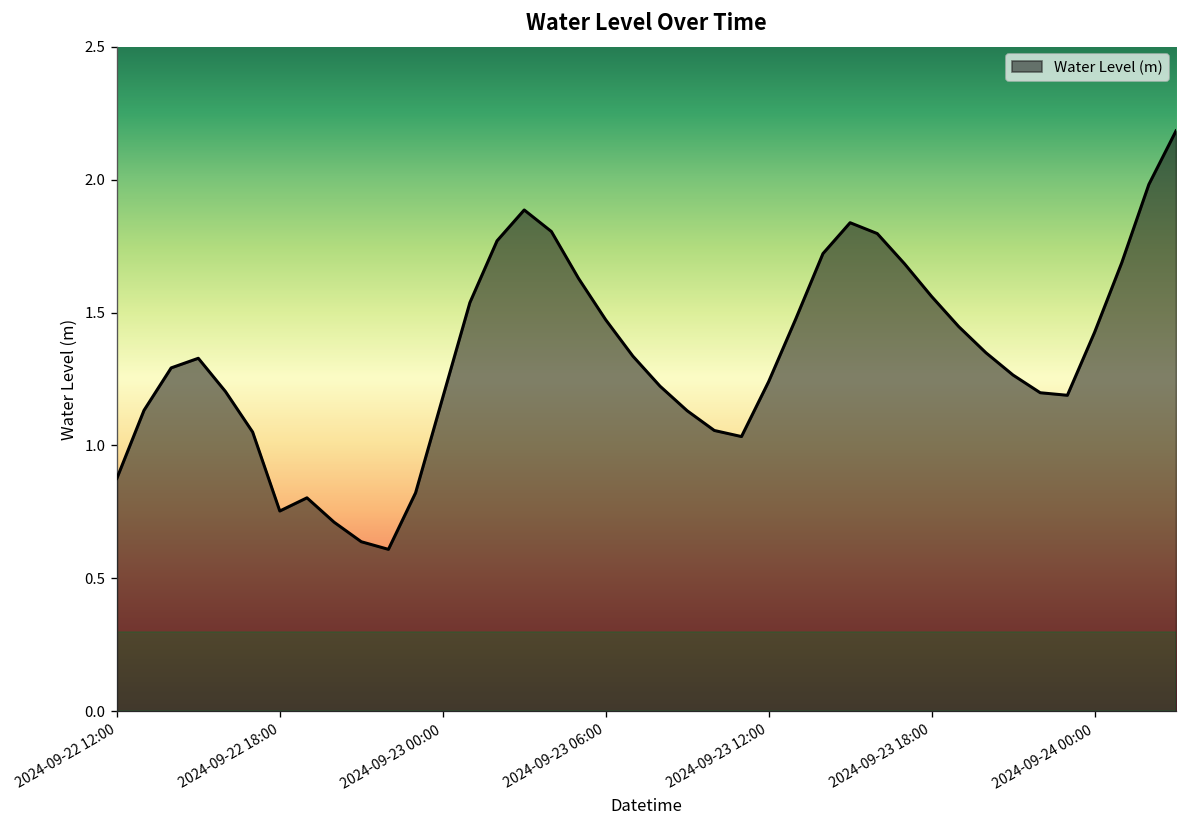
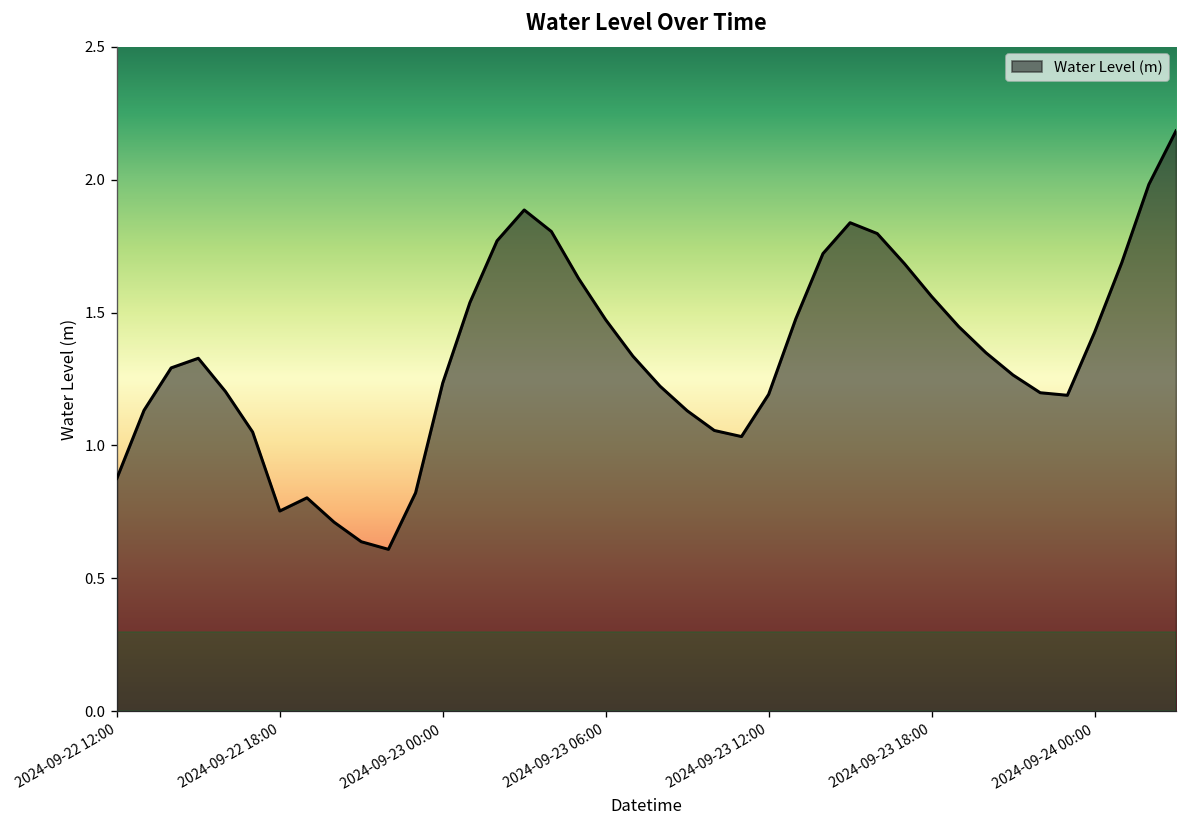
2024-09-23 00:00: 1.18 -> 1.24
2024-09-23 12:00: 1.24 -> 1.19
